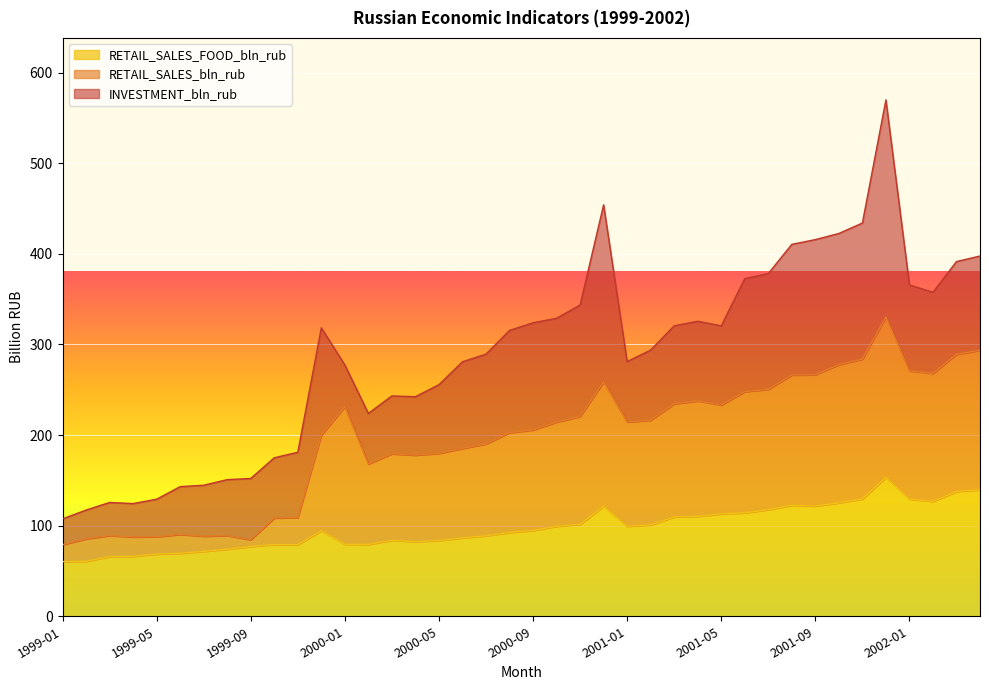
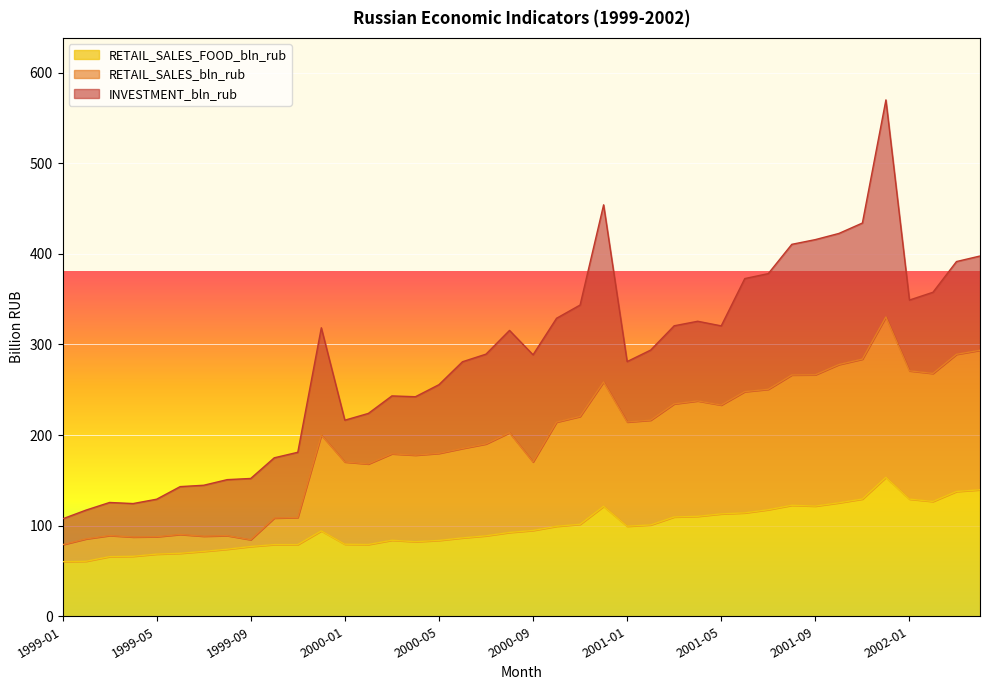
RETAIL_SALES_bln_rub, 2000-01: 230 -> 170
RETAIL_SALES_bln_rub, 2000-09: 210 -> 170
INVESTMENT_bln_rub, 2002-01: 90 -> 80
